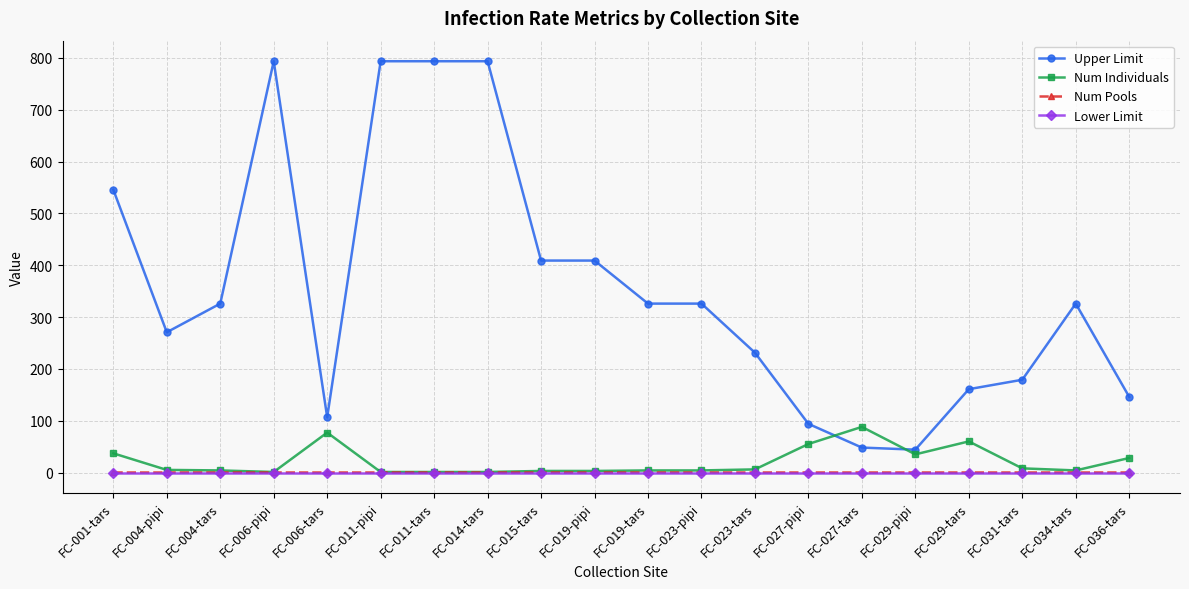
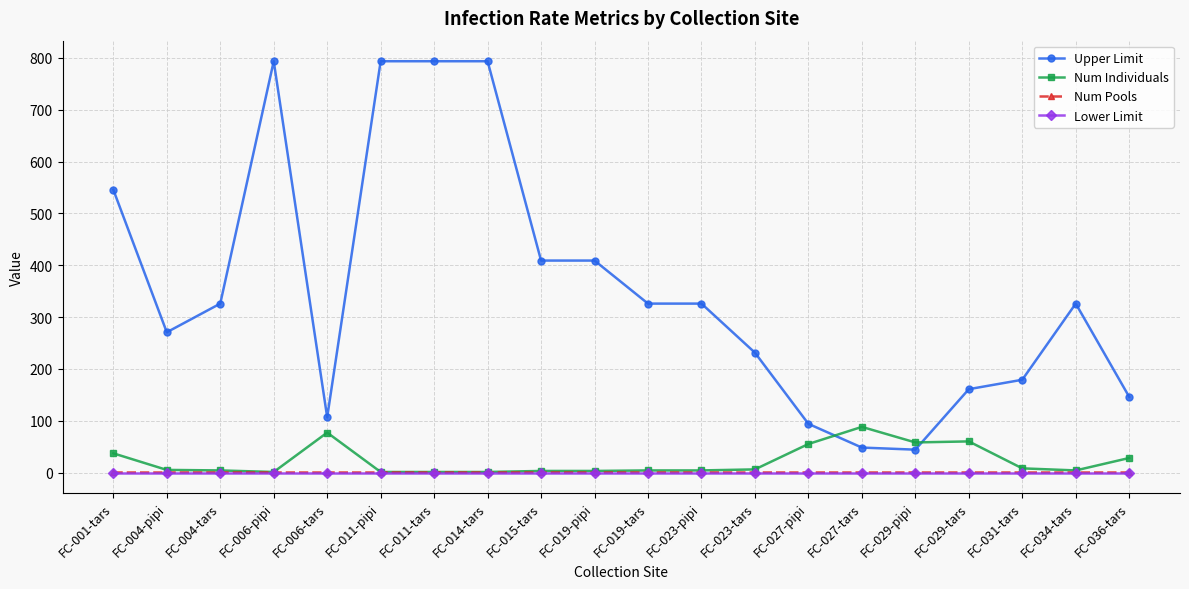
Num Individuals, FC-029-pipi: 40 -> 60
